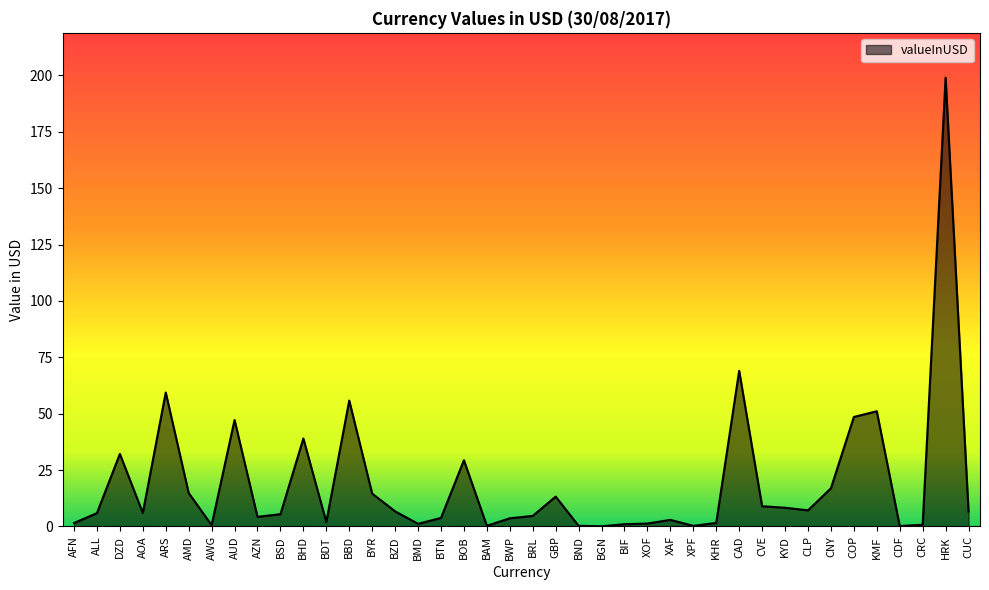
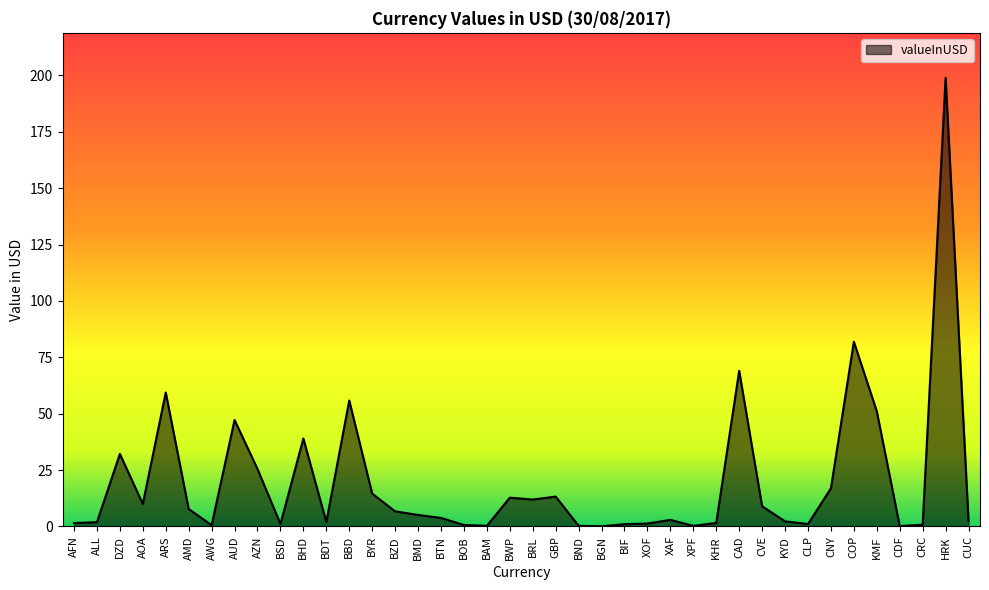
ALL: 6 -> 2
AOA: 6 -> 10
AMD: 15 -> 8
AZN: 4 -> 25
BSD: 5 -> 1
BMD: 1 -> 5
BOB: 29 -> 1
BWP: 4 -> 13
BRL: 5 -> 12
KYD: 8 -> 2
CLP: 7 -> 1
COP: 49 -> 82
CUC: 7 -> 2
